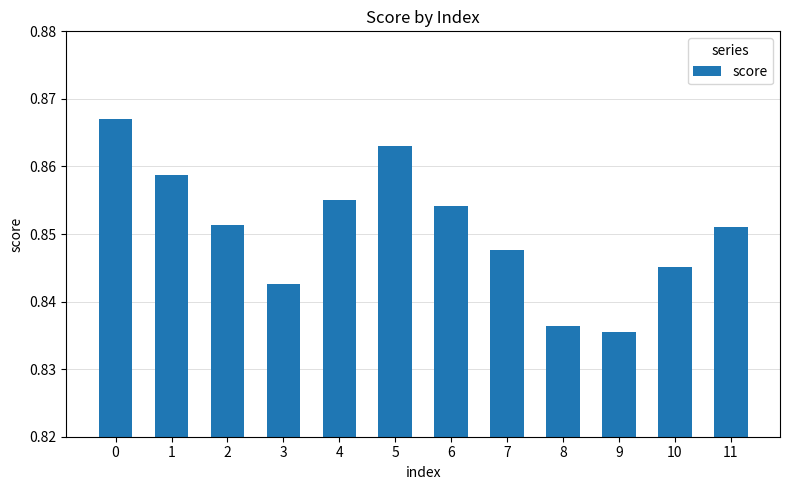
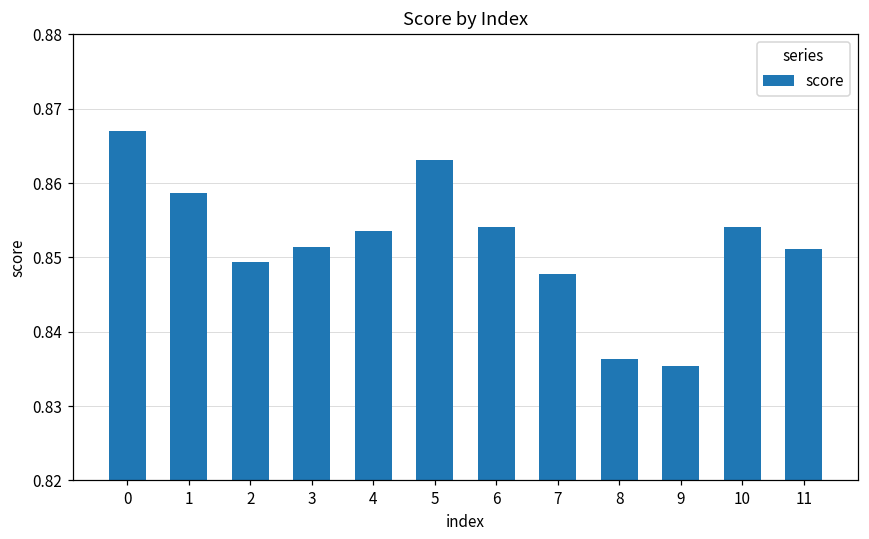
2: 0.851 -> 0.849
3: 0.843 -> 0.851
4: 0.855 -> 0.854
10: 0.845 -> 0.854
